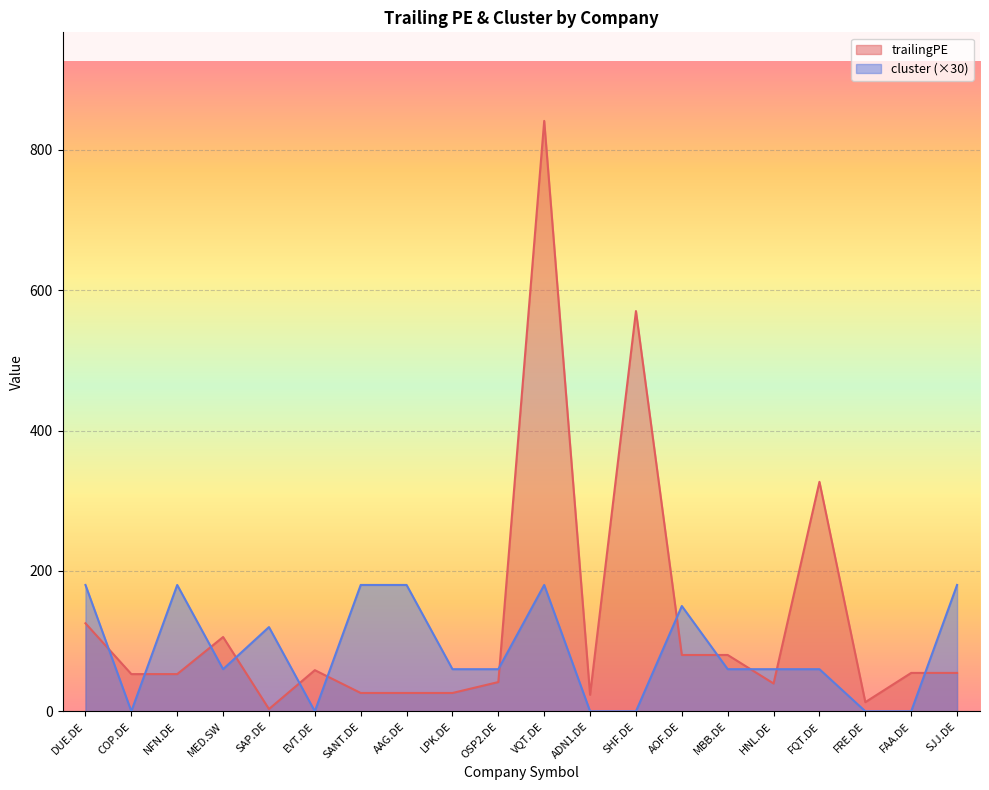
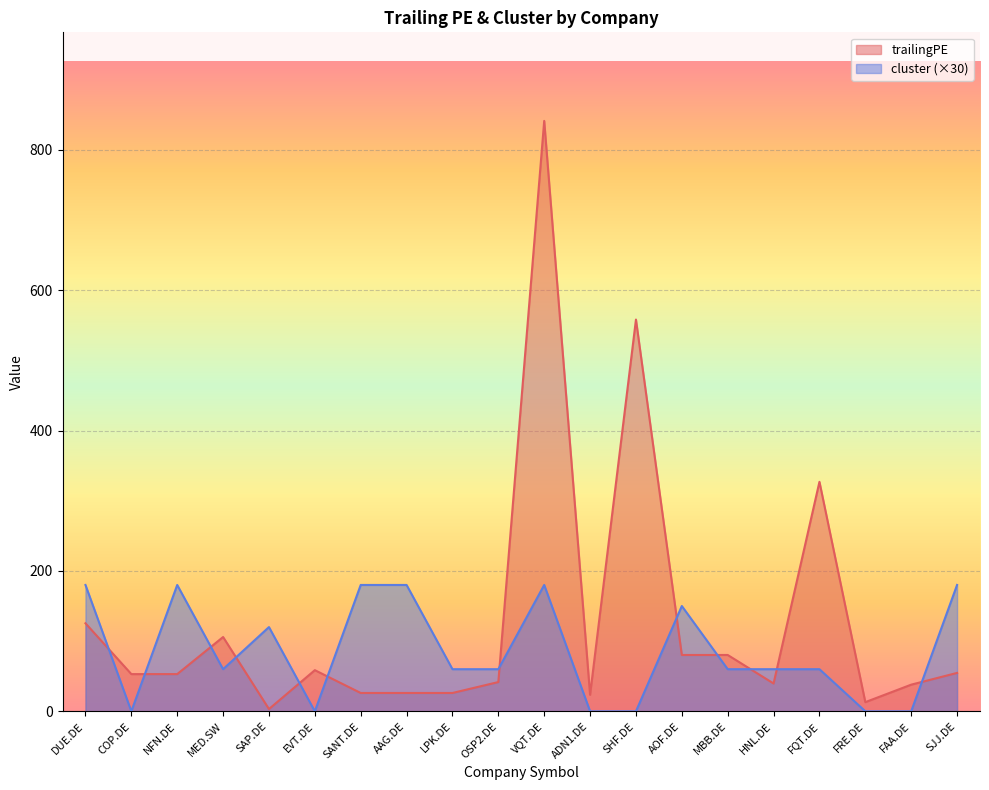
trailingPE, SHF.DE: 570 -> 560
trailingPE, FAA.DE: 50 -> 40
